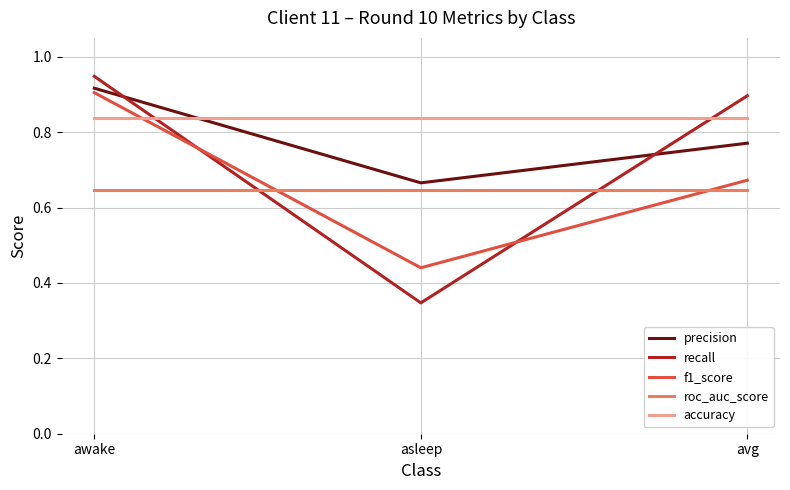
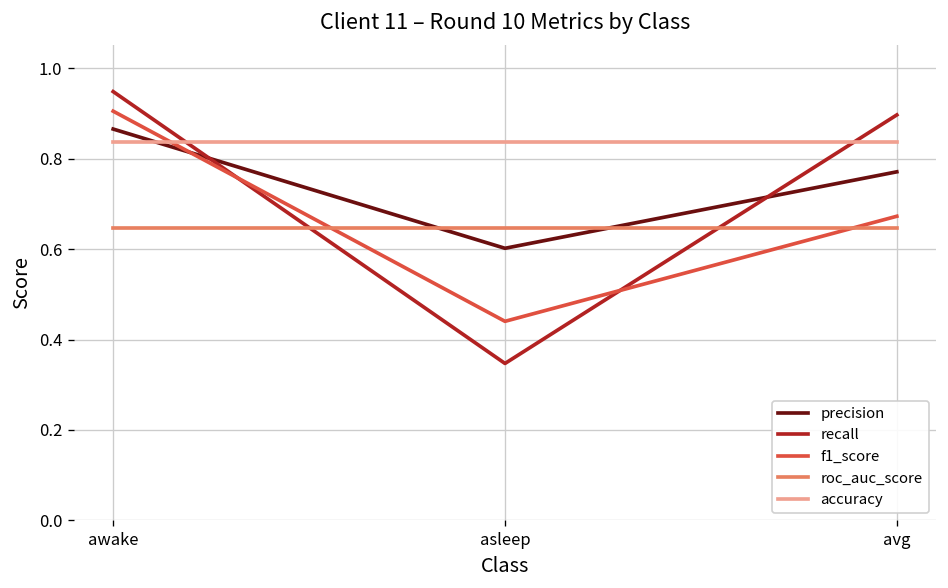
precision, awake: 0.92 -> 0.87
precision, asleep: 0.67 -> 0.60
